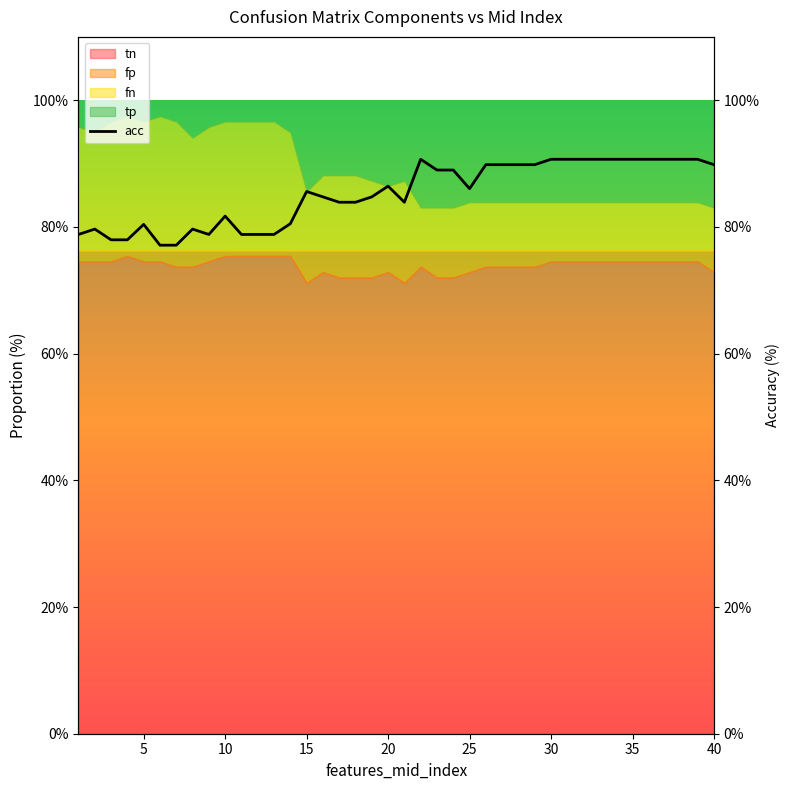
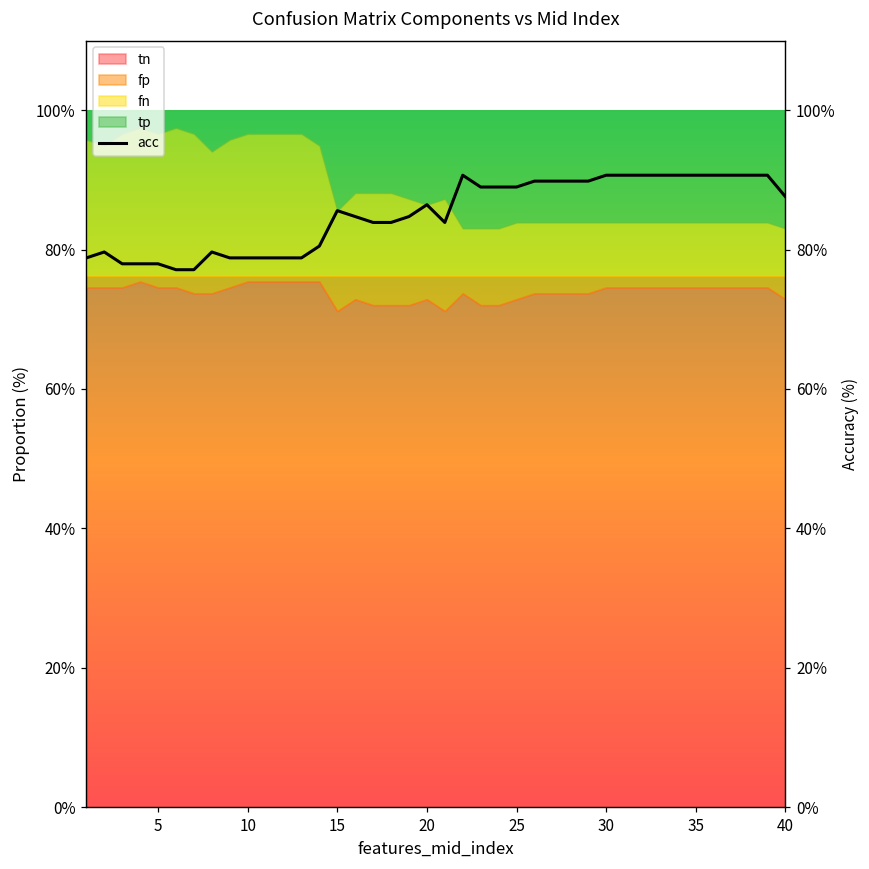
acc, 5: 80% -> 78%
acc, 10: 82% -> 79%
acc, 25: 86% -> 89%
acc, 40: 90% -> 88%
